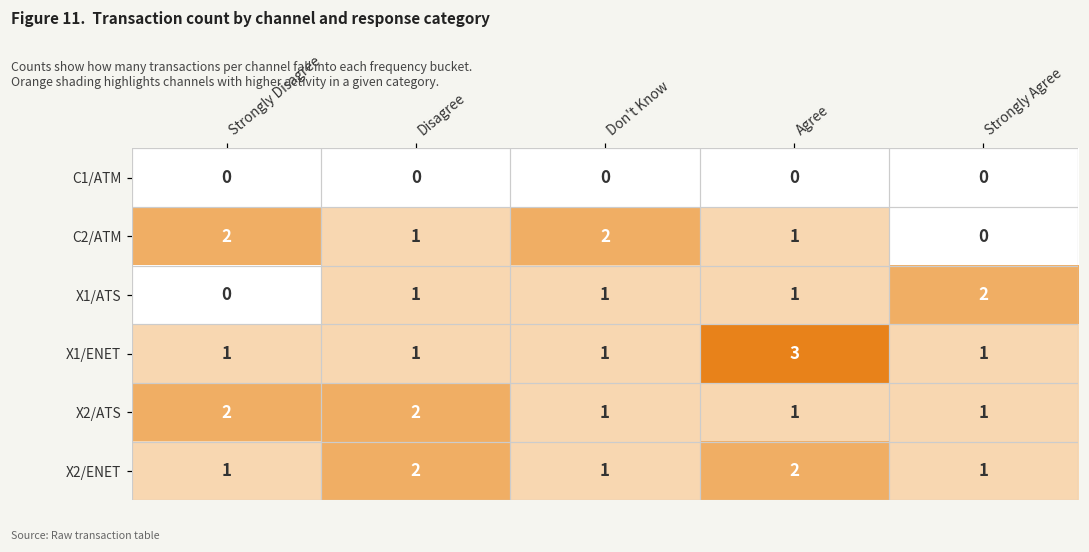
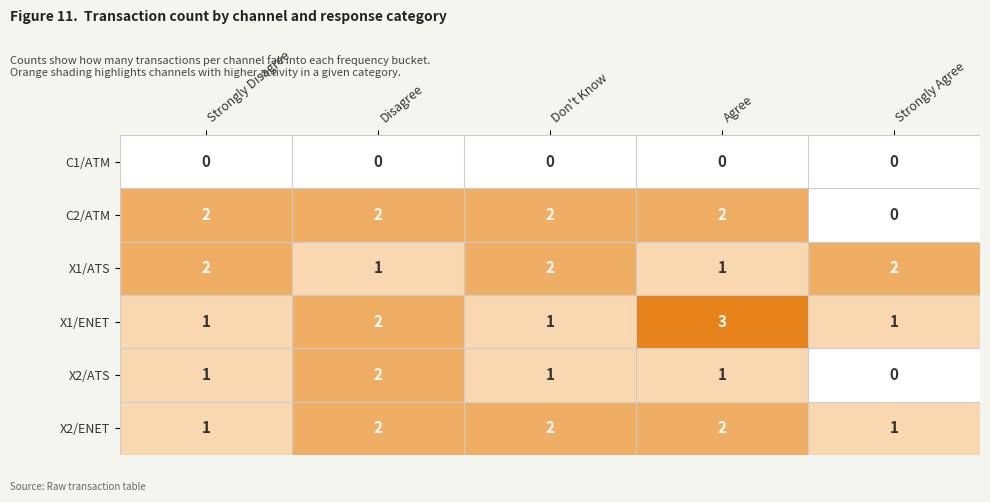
C2/ATM, Disagree: 1 -> 2
C2/ATM, Agree: 1 -> 2
X1/ATS, Strongly Disagree: 0 -> 2
X1/ATS, Don't Know: 1 -> 2
X1/ENET, Disagree: 1 -> 2
X2/ATS, Strongly Disagree: 2 -> 1
X2/ATS, Strongly Agree: 1 -> 0
X2/ENET, Don't Know: 1 -> 2
